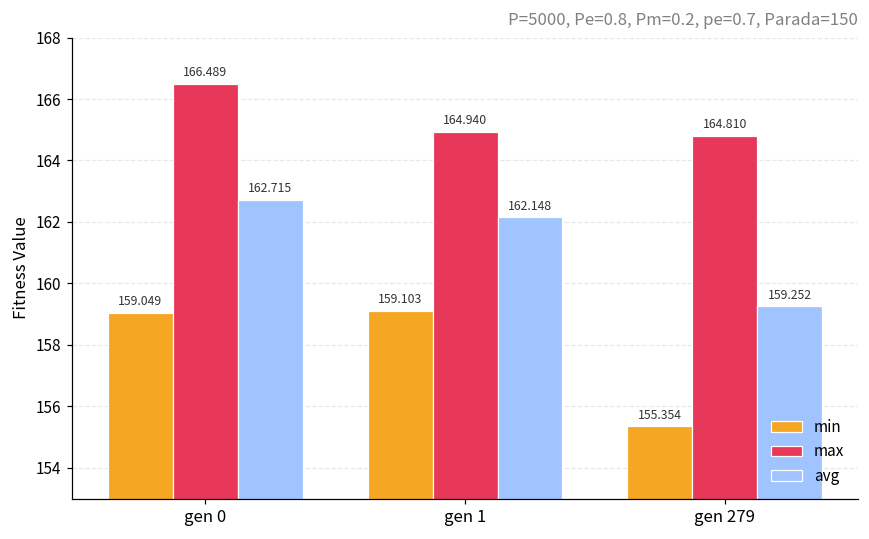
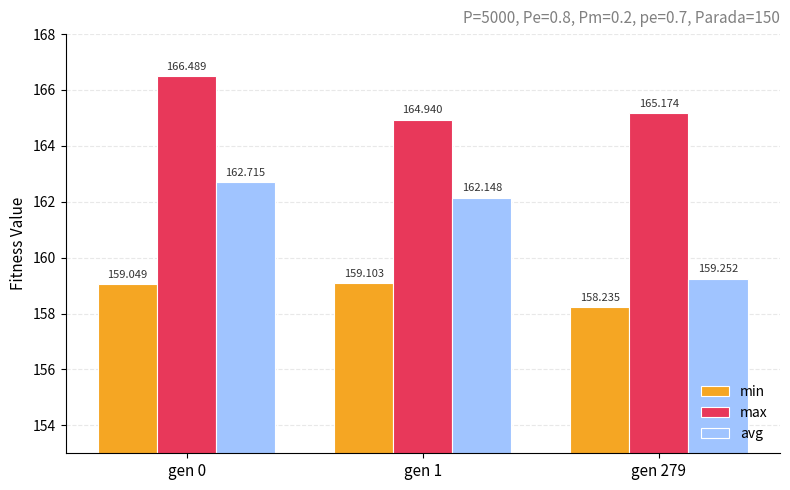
min, gen 279: 155.354 -> 158.235
max, gen 279: 164.810 -> 165.174
